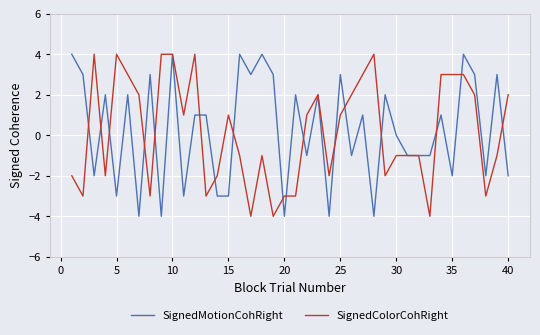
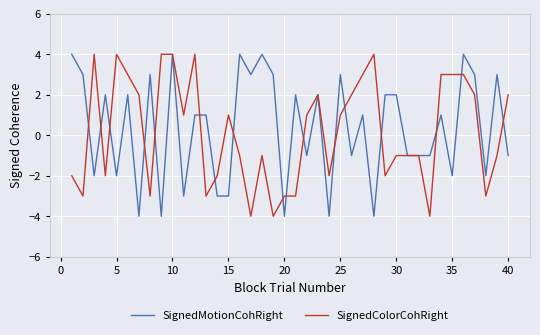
SignedMotionCohRight, 5: -3 -> -2
SignedMotionCohRight, 30: 0 -> 2
SignedMotionCohRight, 40: -2 -> -1
